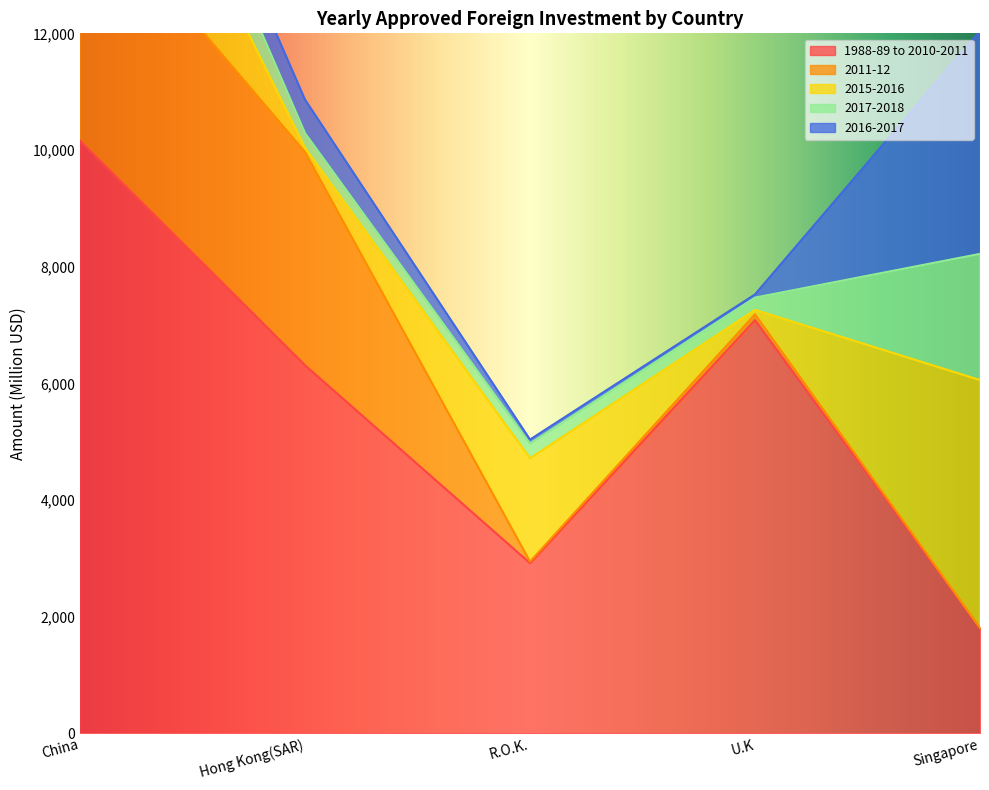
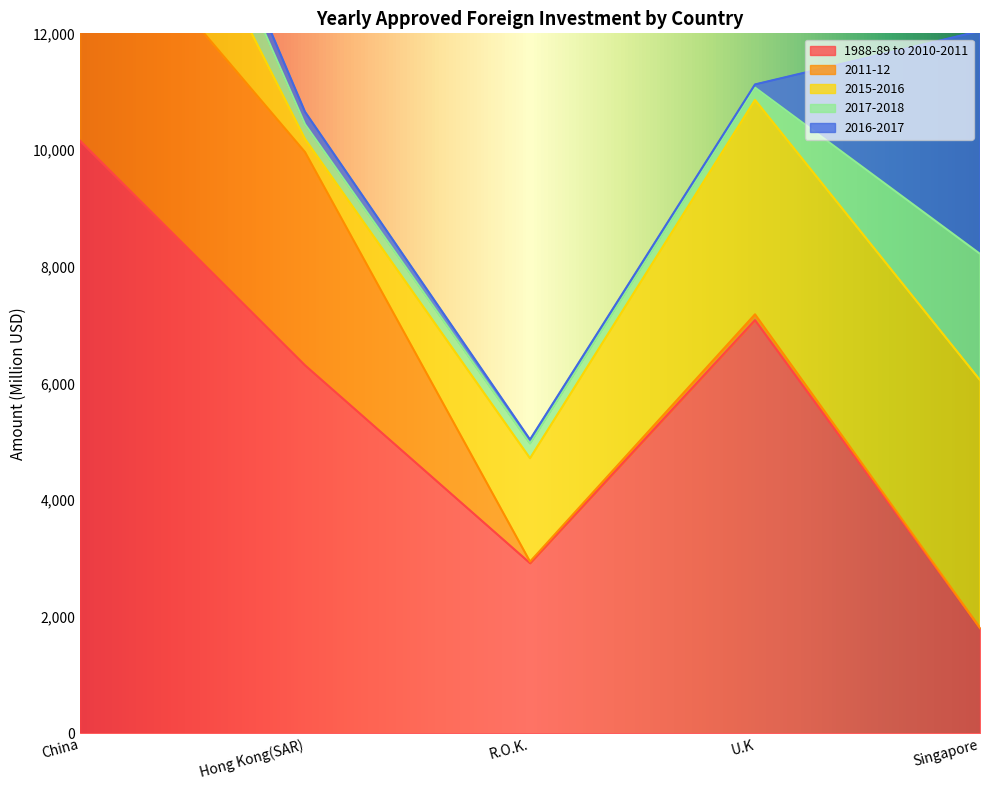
2015-2016, Hong Kong(SAR): 100 -> 200
2016-2017, Hong Kong(SAR): 600 -> 200
2015-2016, U.K: 100 -> 3,700
